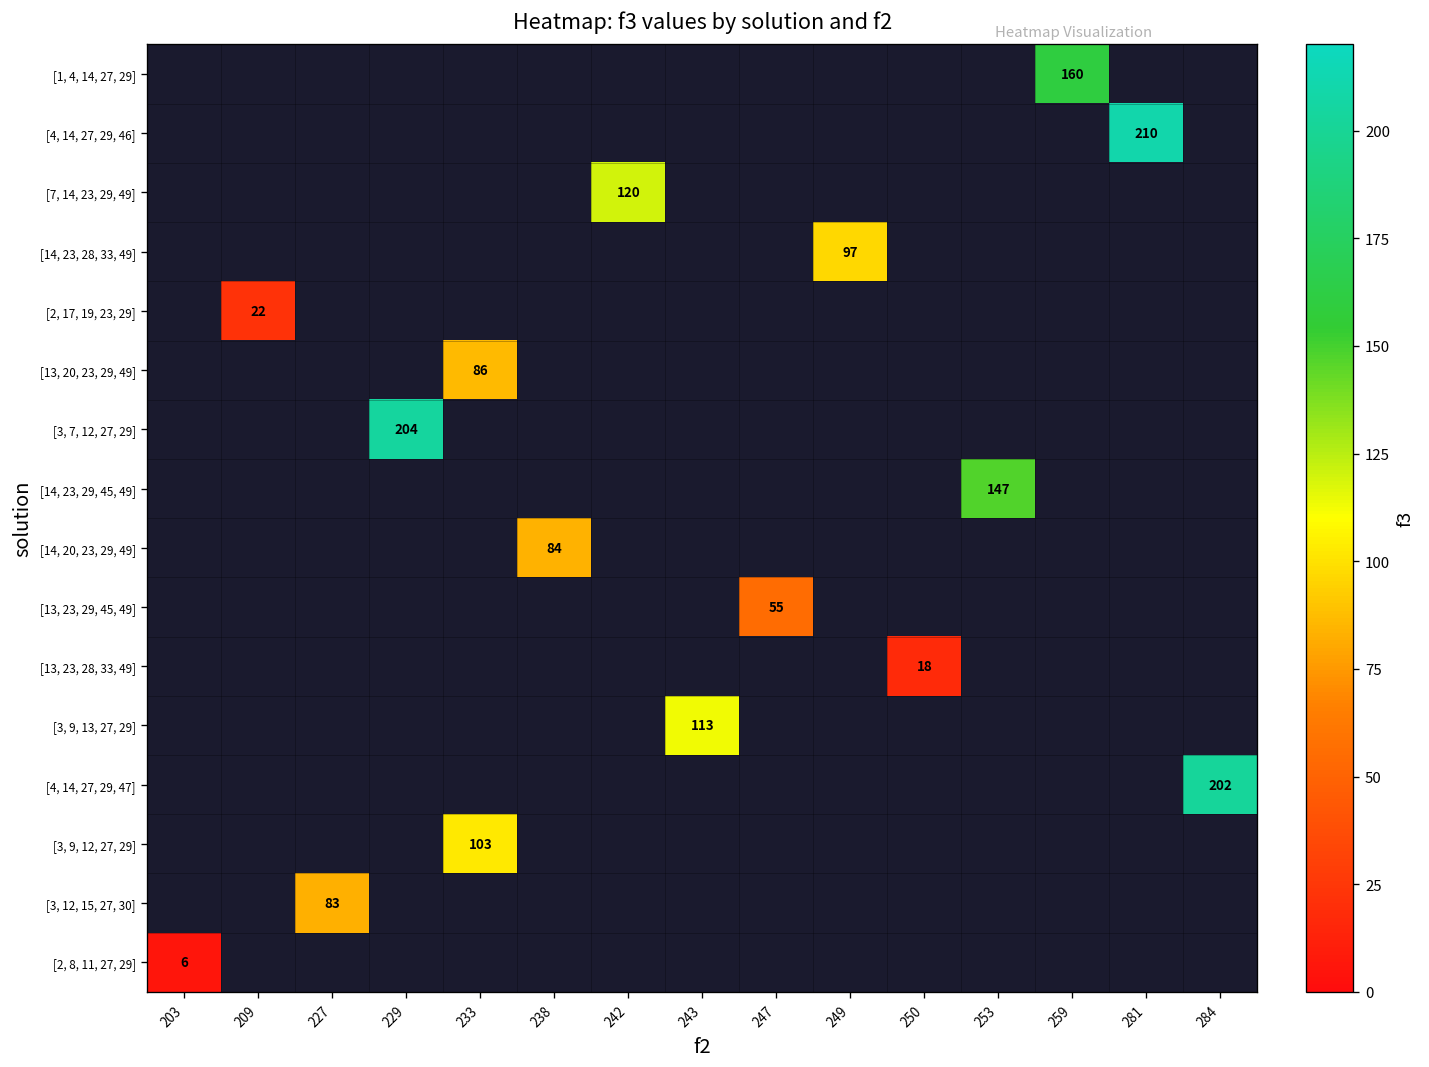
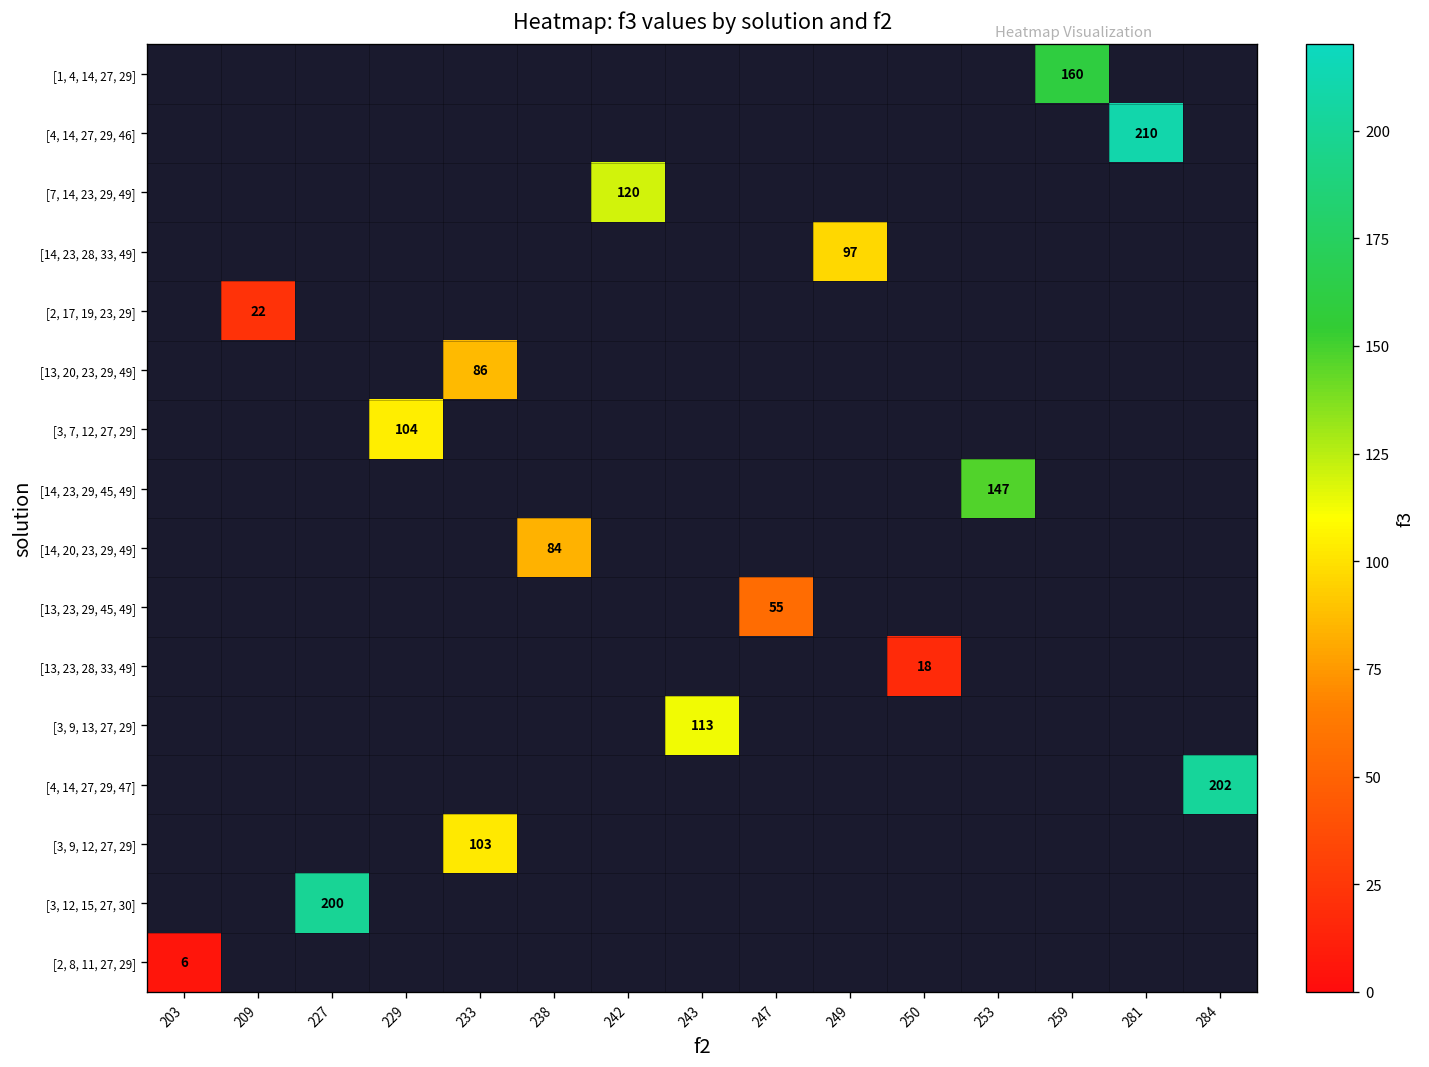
[3, 7, 12, 27, 29], 229: 204 -> 104
[3, 12, 15, 27, 30], 227: 83 -> 200
